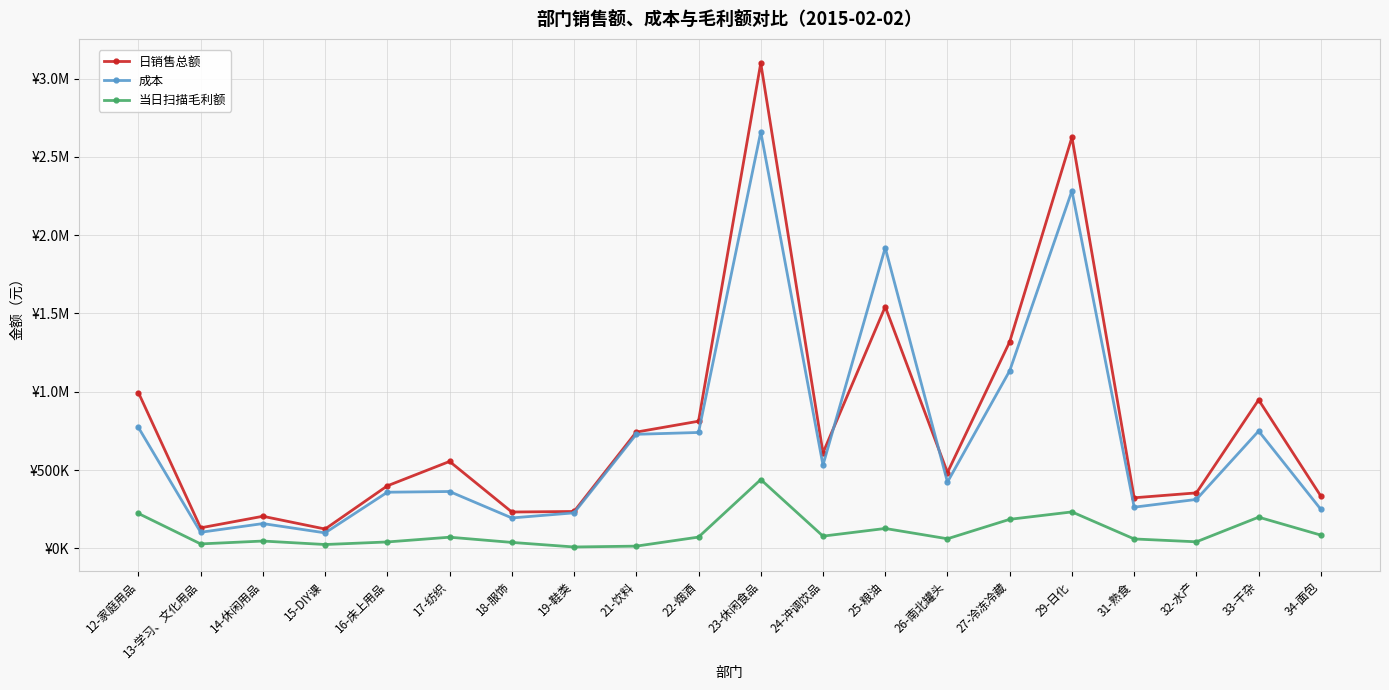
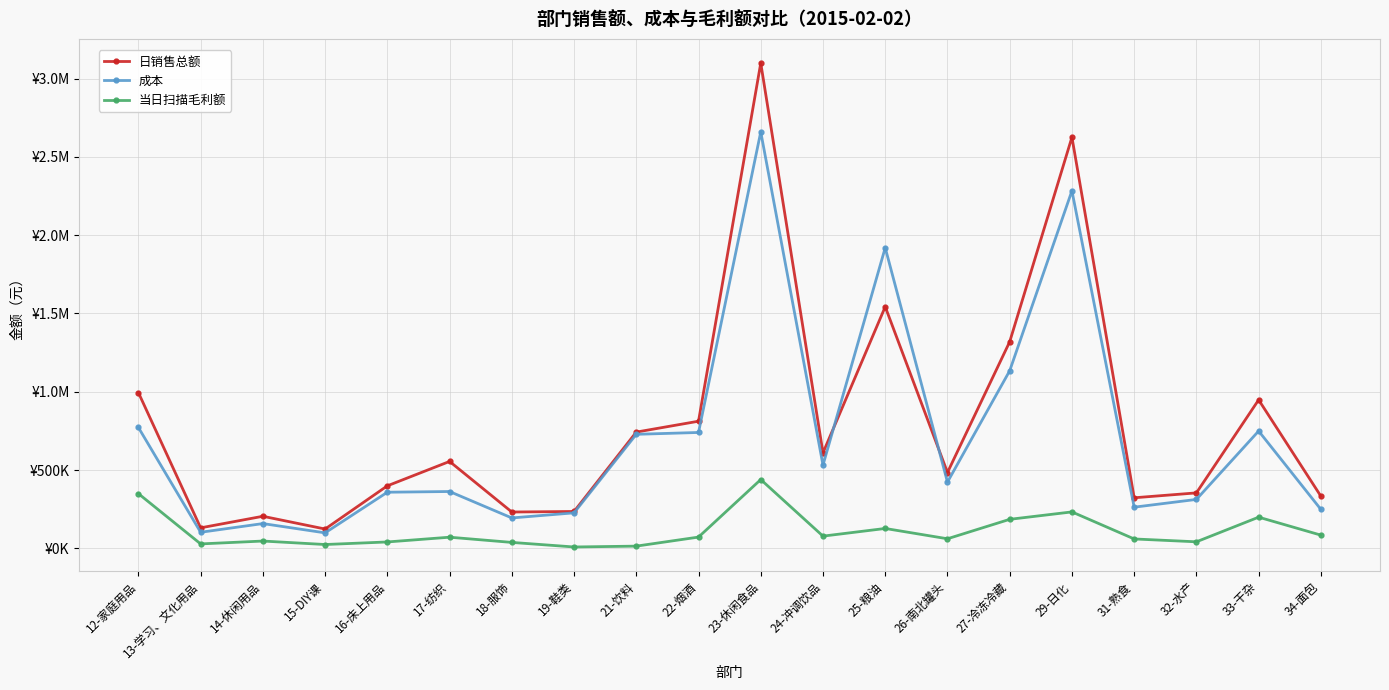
当日扫描毛利额, 12-家庭用品: ¥220000 -> ¥350000
